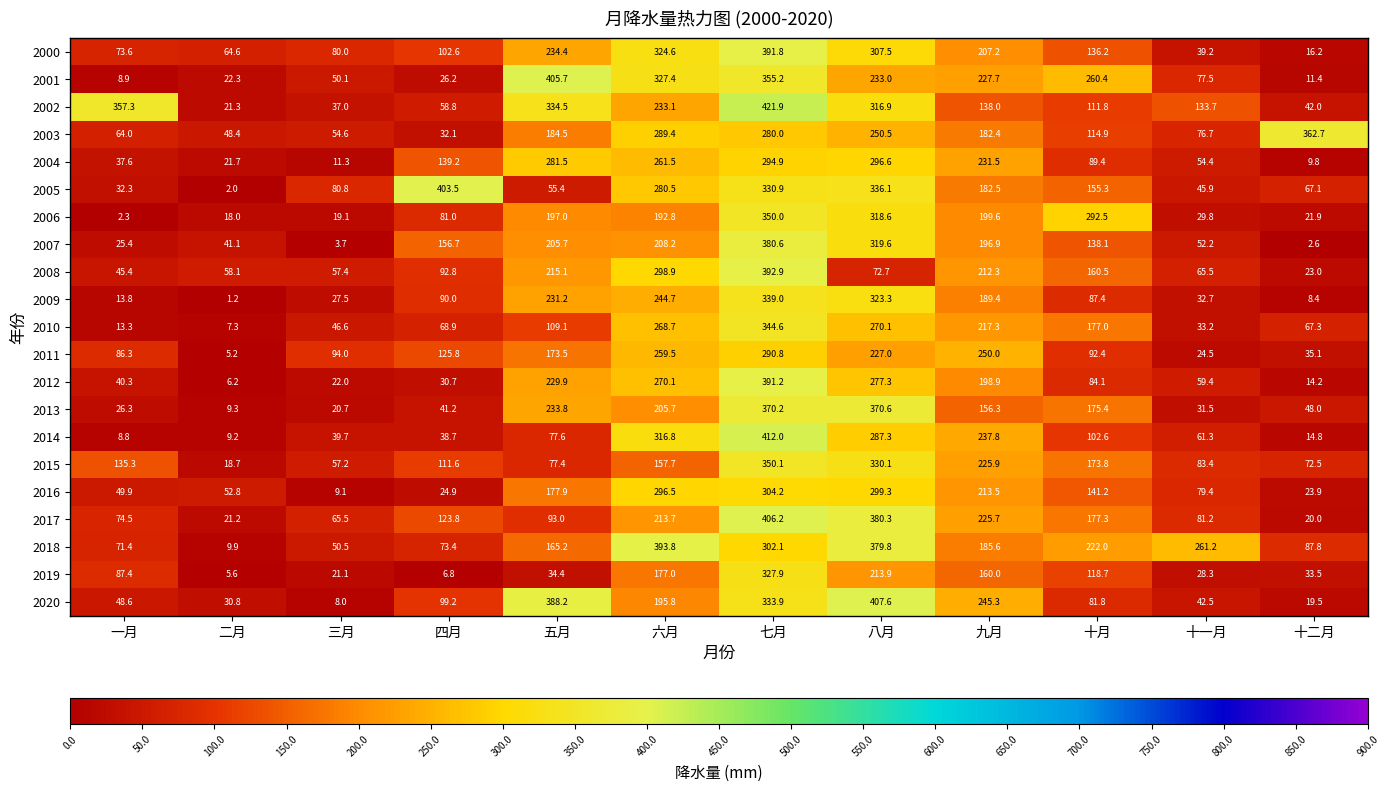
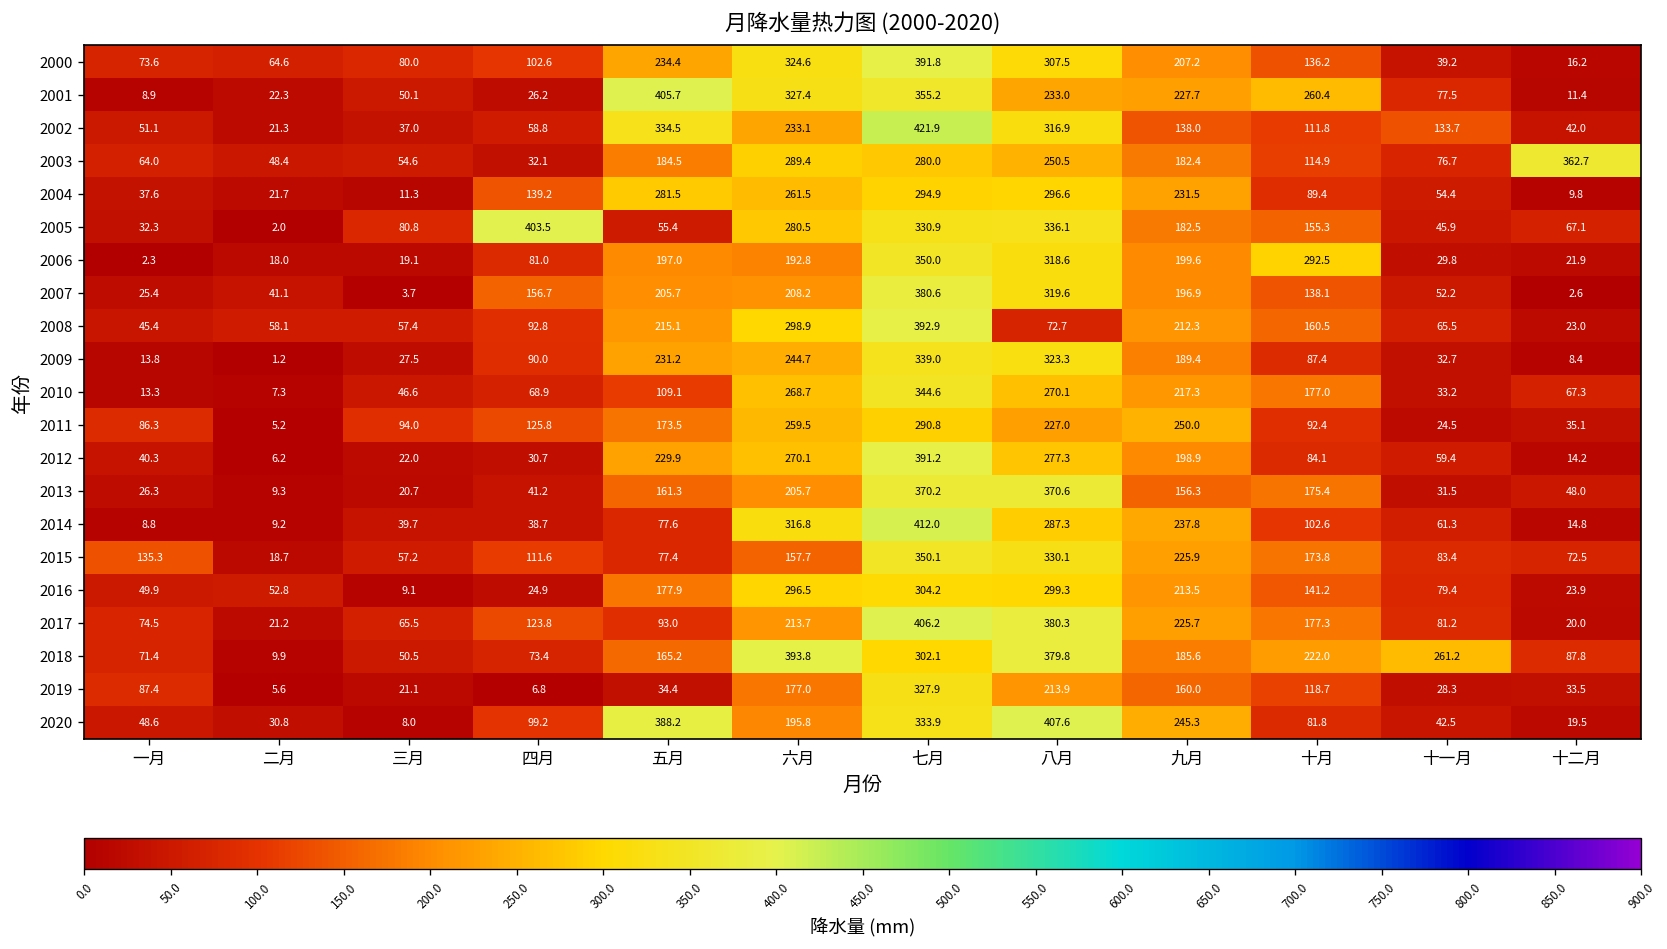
2002, 一月: 357.3 -> 51.1
2013, 五月: 233.8 -> 161.3
